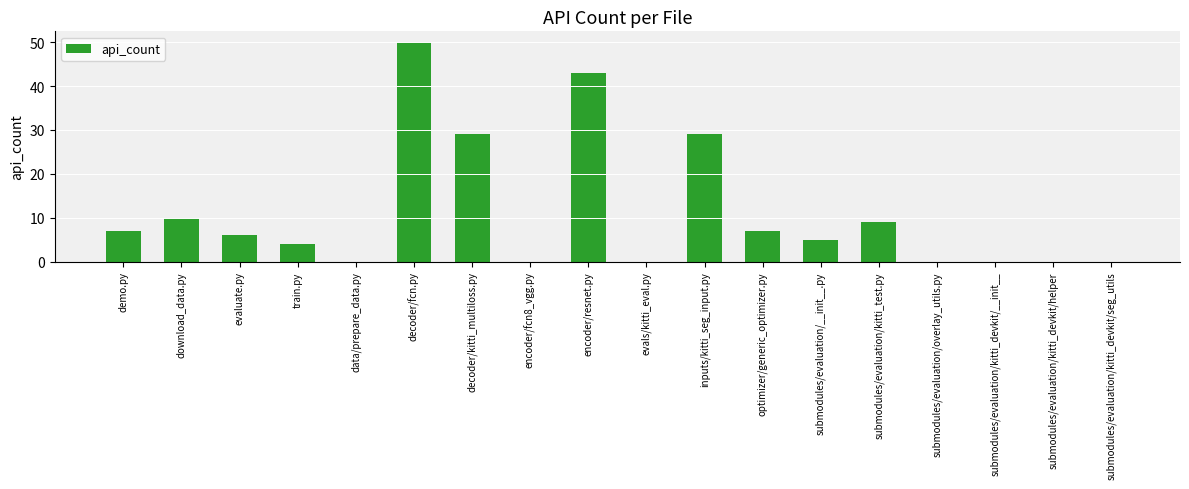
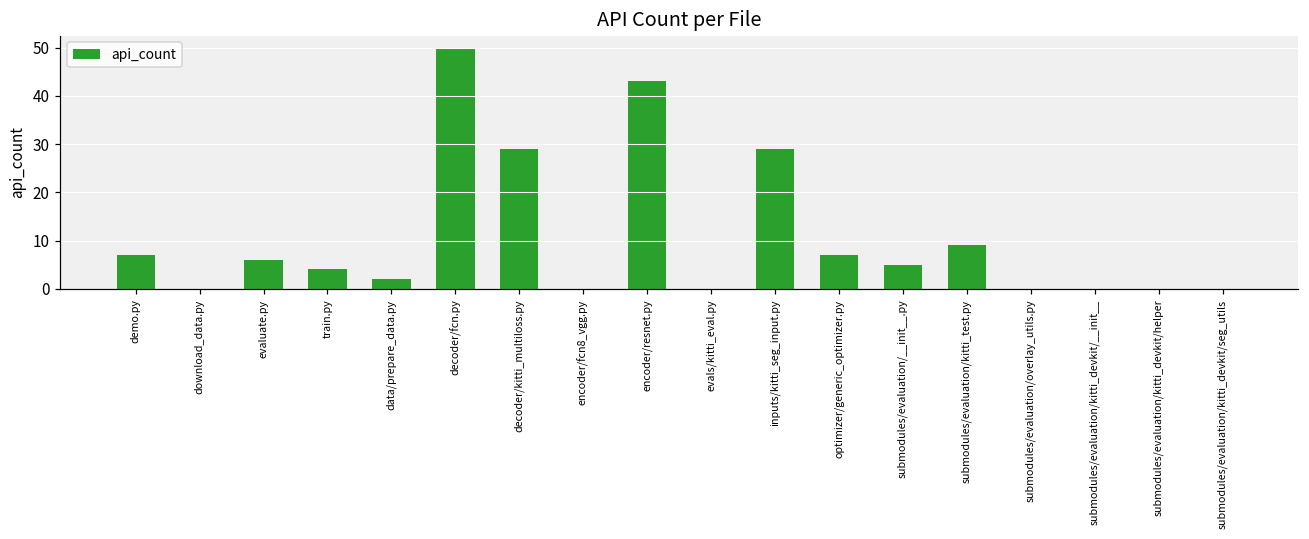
download_data.py: 10 -> 0
data/prepare_data.py: 0 -> 2
